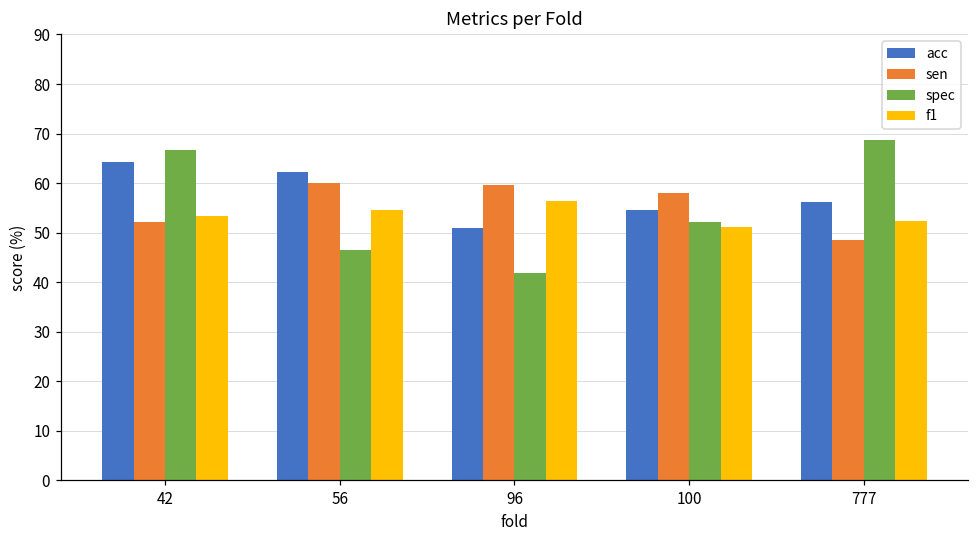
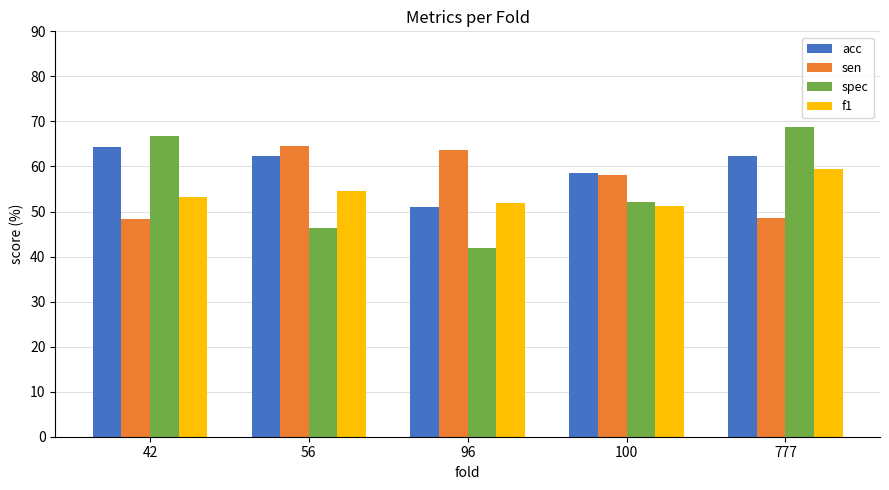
sen, 42: 52 -> 48
sen, 56: 60 -> 65
sen, 96: 60 -> 64
f1, 96: 56 -> 52
acc, 100: 55 -> 59
acc, 777: 56 -> 62
f1, 777: 52 -> 59
